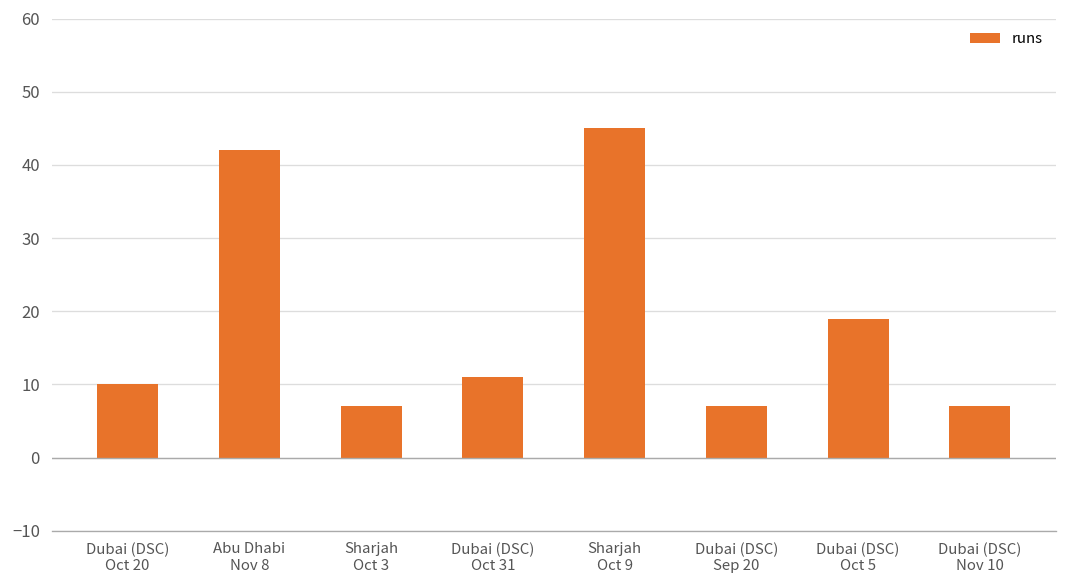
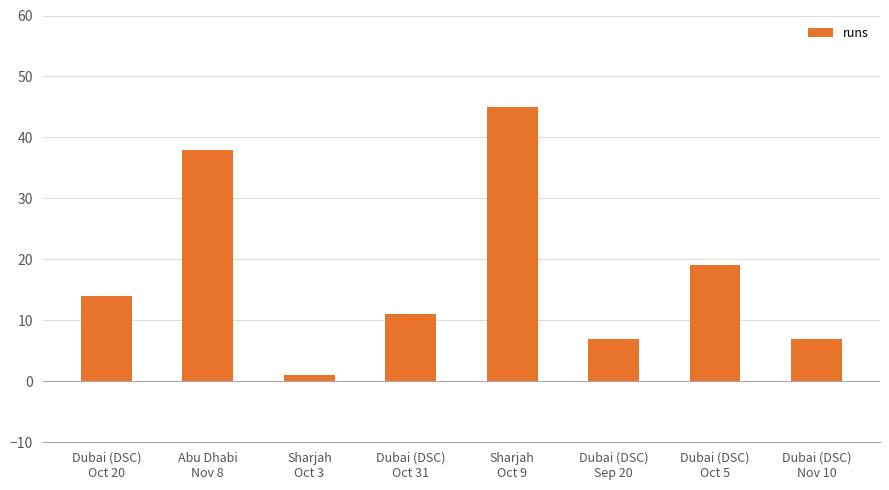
Dubai (DSC) Oct 20: 10 -> 14
Abu Dhabi Nov 8: 42 -> 38
Sharjah Oct 3: 7 -> 1
